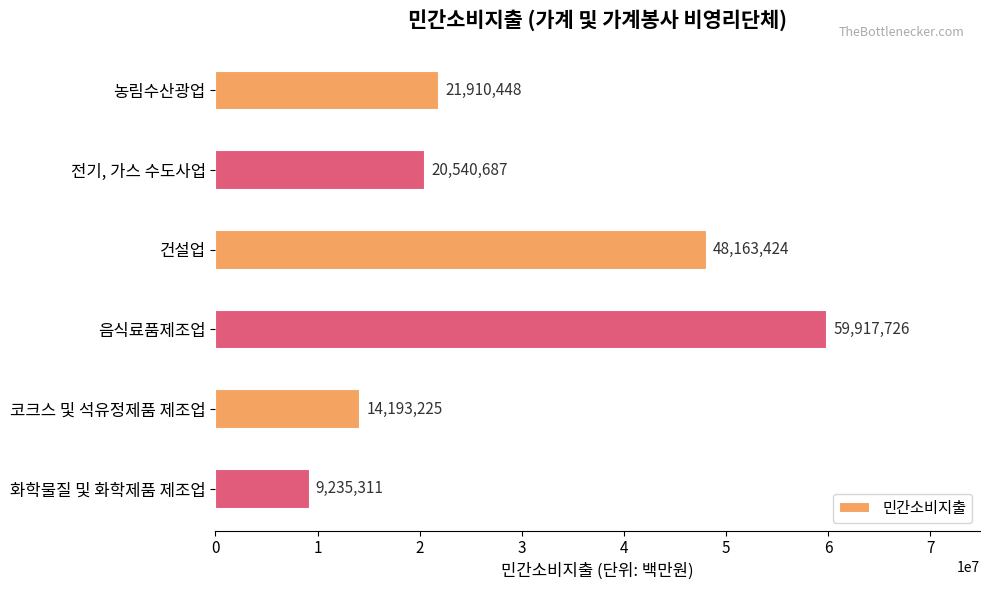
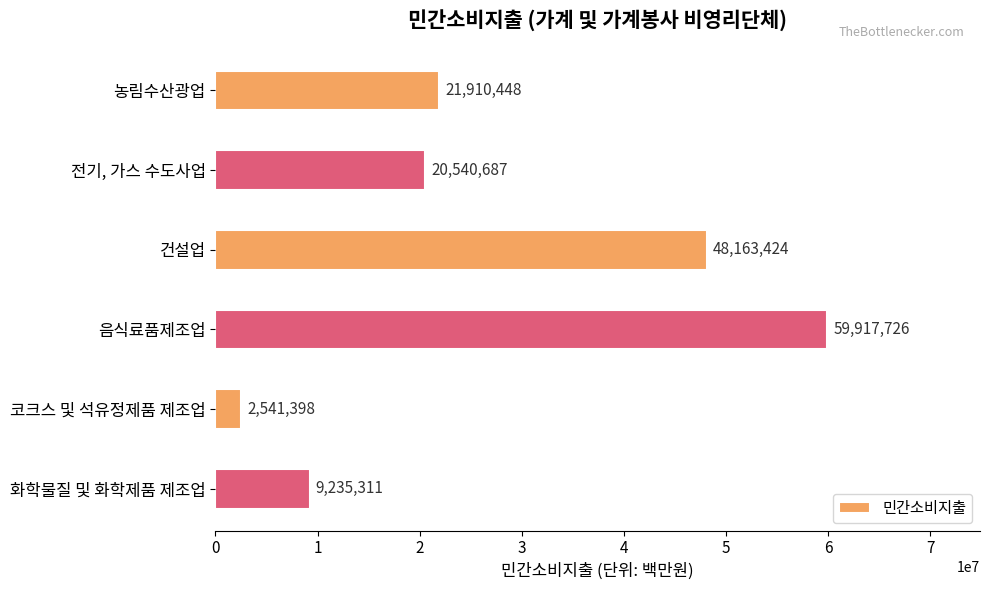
코크스 및 석유정제품 제조업: 14,193,225 -> 2,541,398
